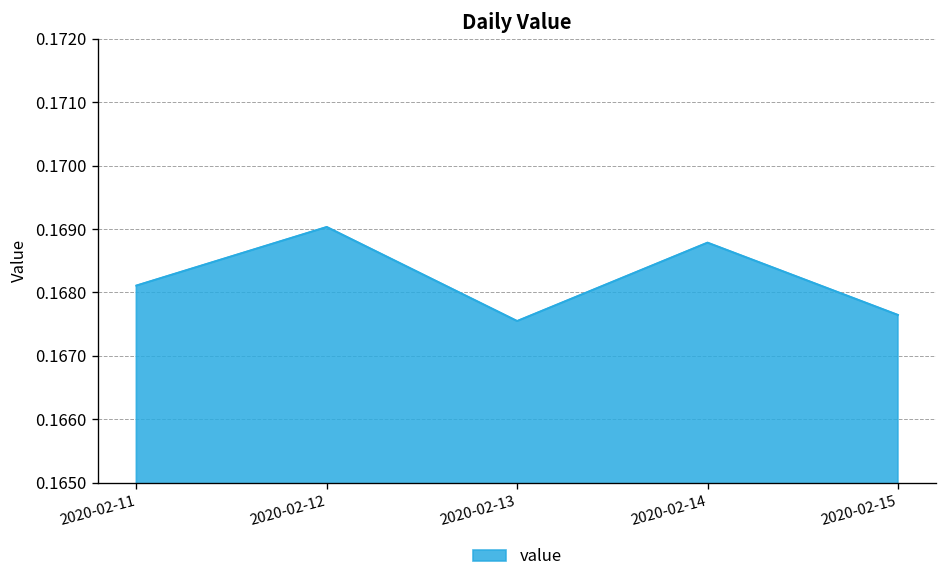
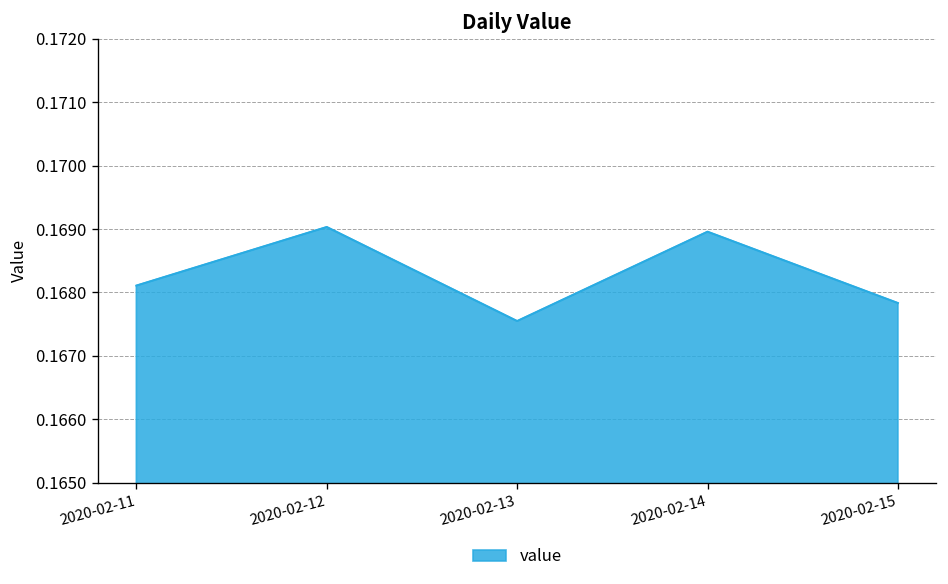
2020-02-14: 0.1688 -> 0.1690
2020-02-15: 0.1676 -> 0.1678
